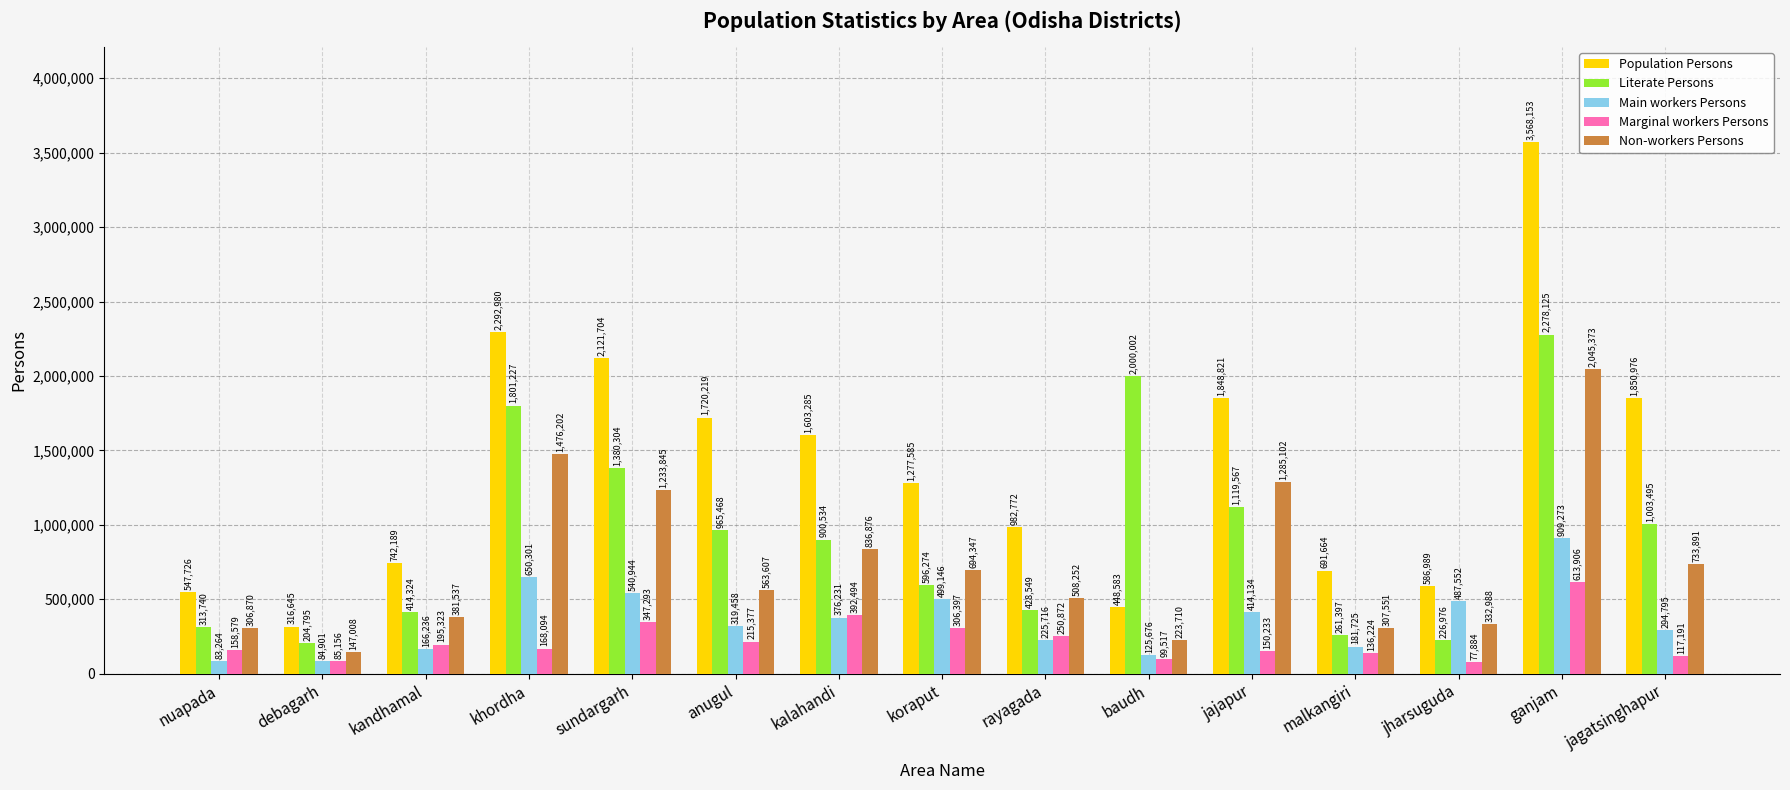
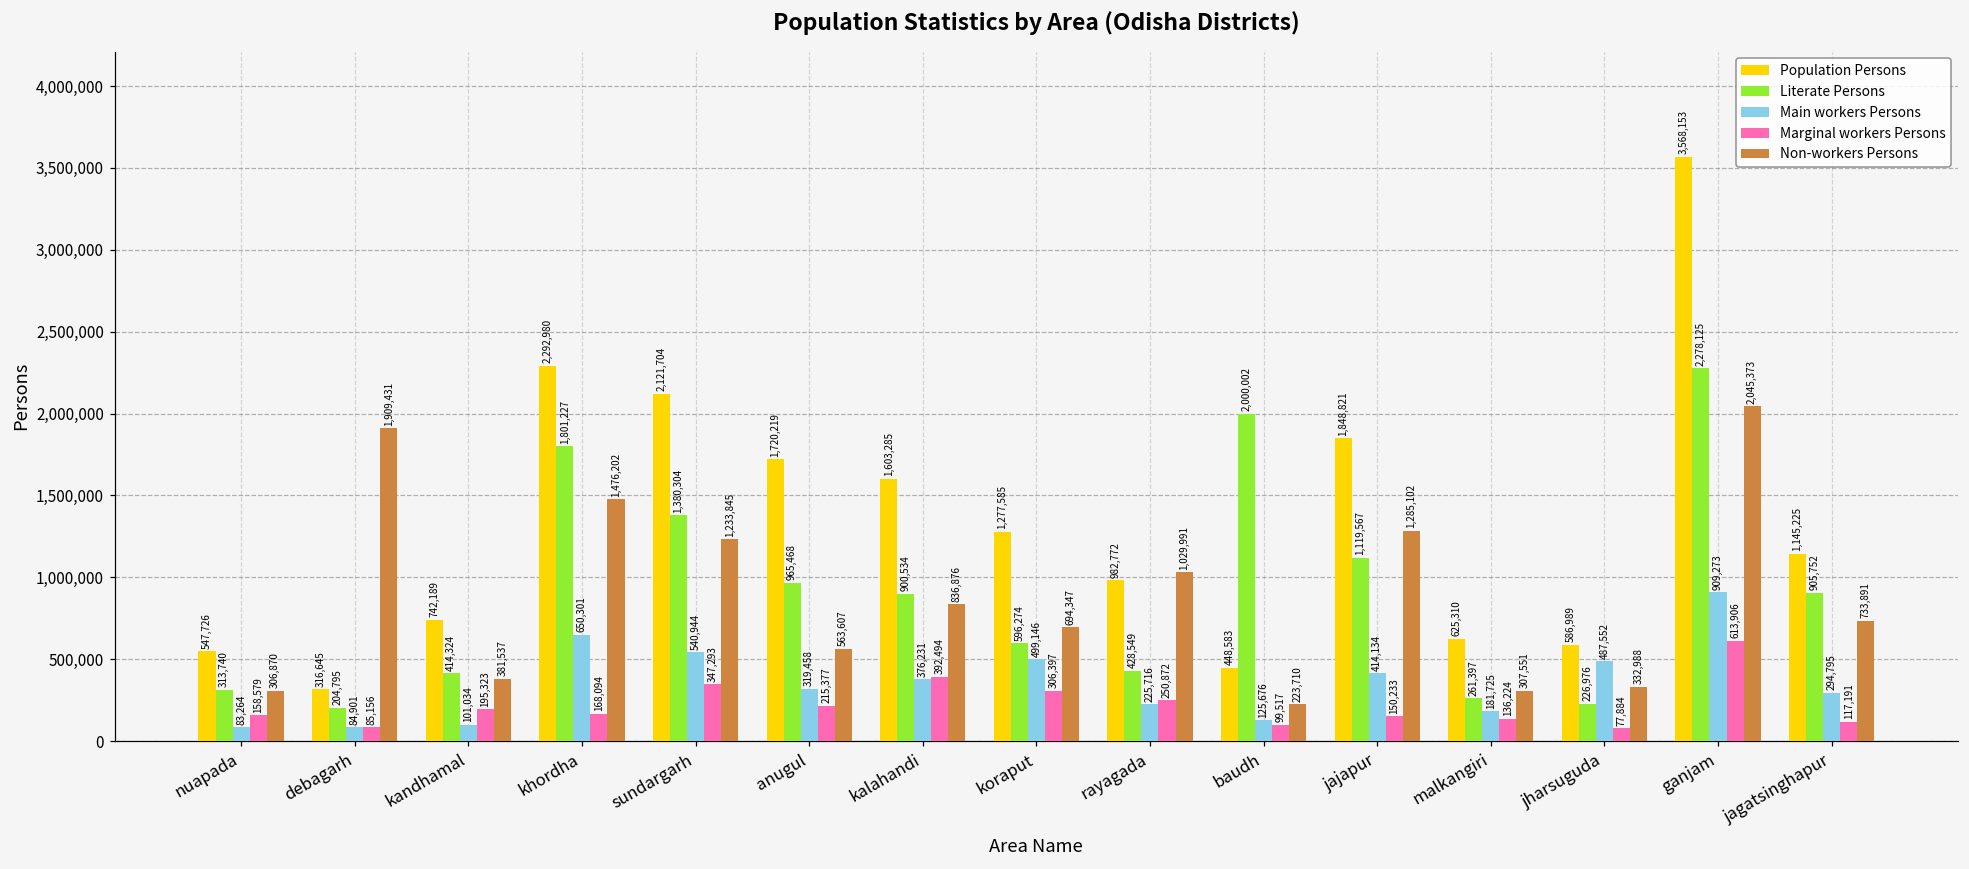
Non-workers Persons, debagarh: 147,008 -> 1,909,431
Main workers Persons, kandhamal: 166,236 -> 101,034
Non-workers Persons, rayagada: 508,252 -> 1,029,991
Population Persons, malkangiri: 691,664 -> 625,310
Population Persons, jagatsinghapur: 1,850,976 -> 1,145,225
Literate Persons, jagatsinghapur: 1,003,495 -> 905,752
